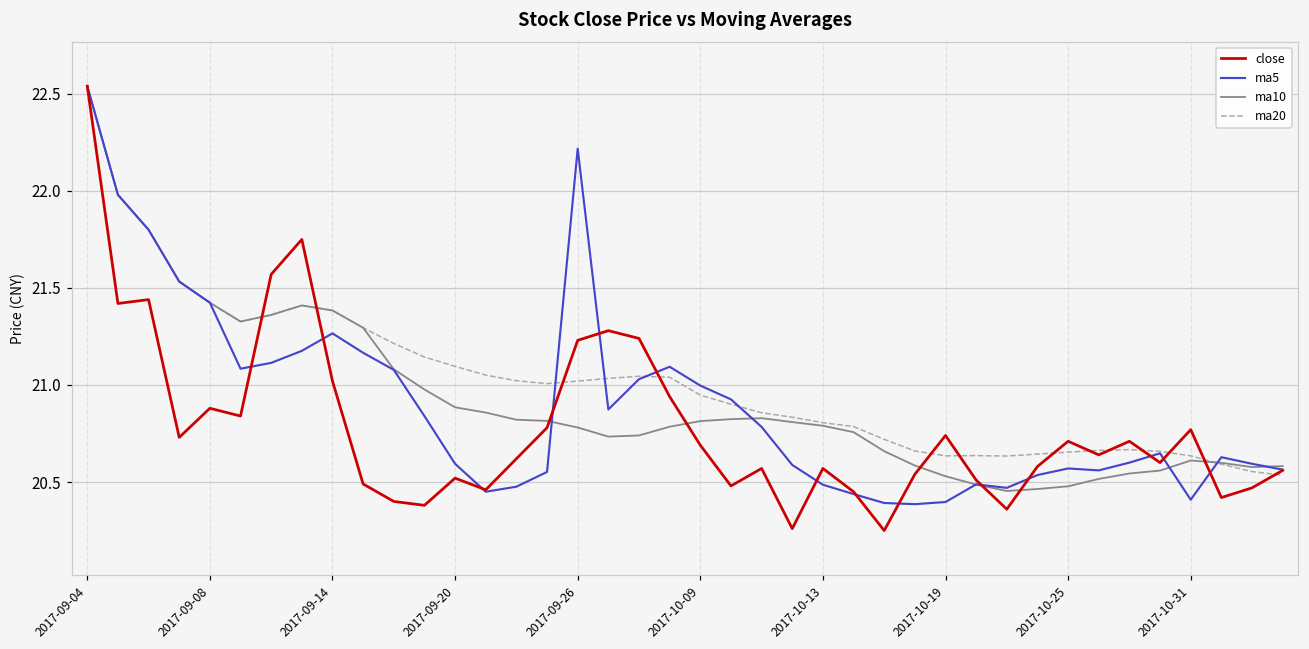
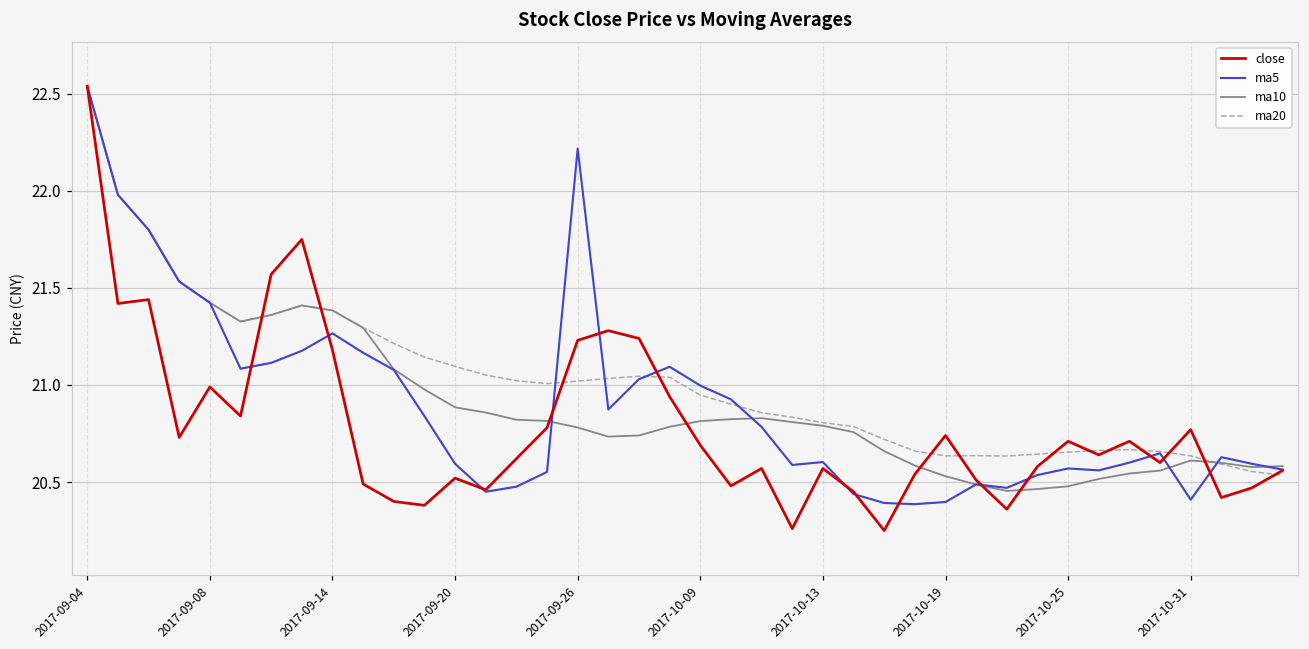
close, 2017-09-08: 20.88 -> 20.99
close, 2017-09-14: 21.02 -> 21.18
ma5, 2017-10-13: 20.49 -> 20.60
